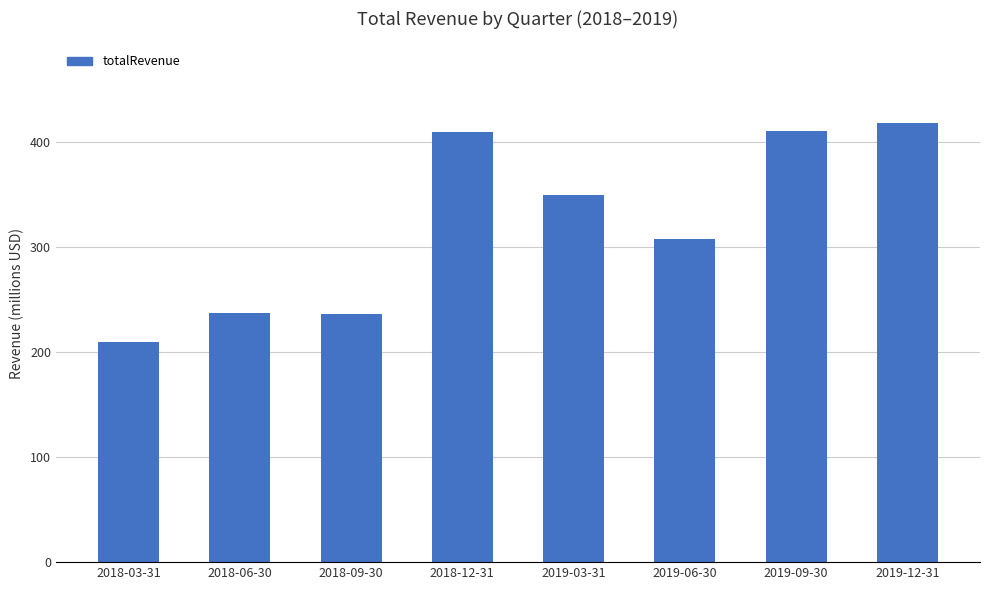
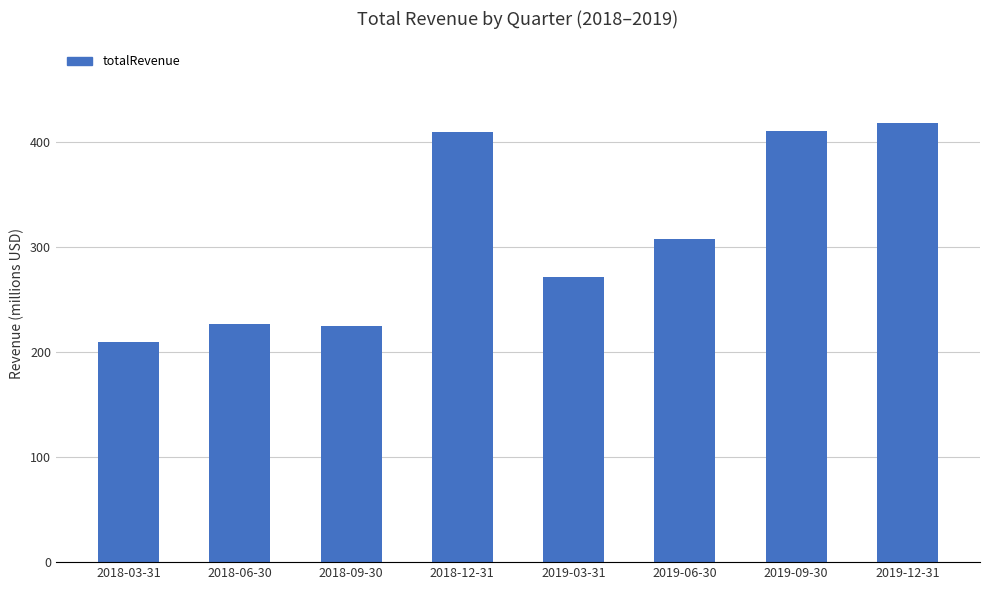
2018-06-30: 238 -> 227
2018-09-30: 237 -> 225
2019-03-31: 350 -> 272
